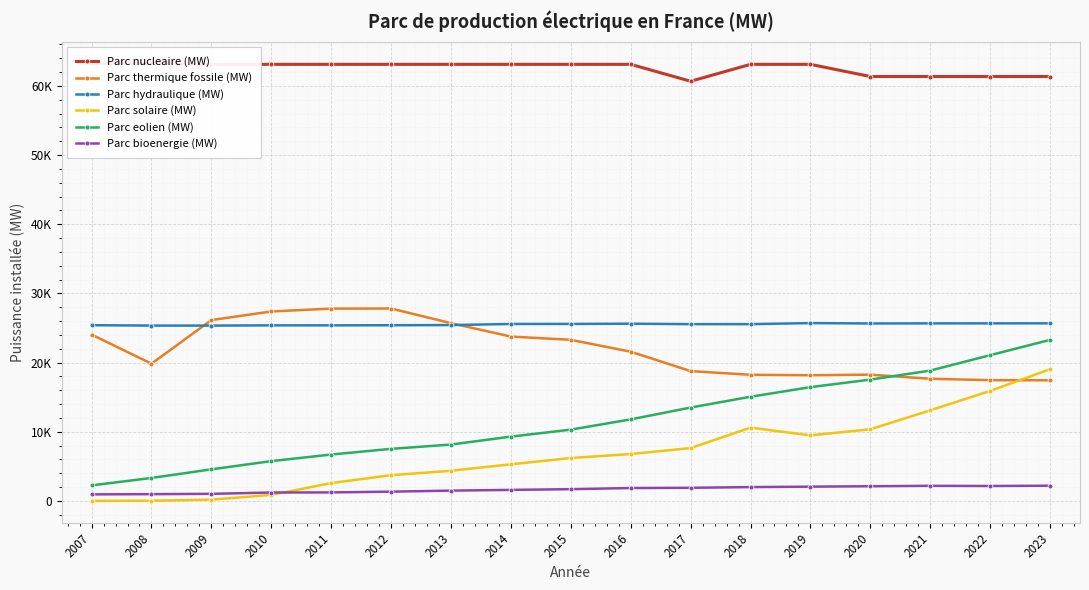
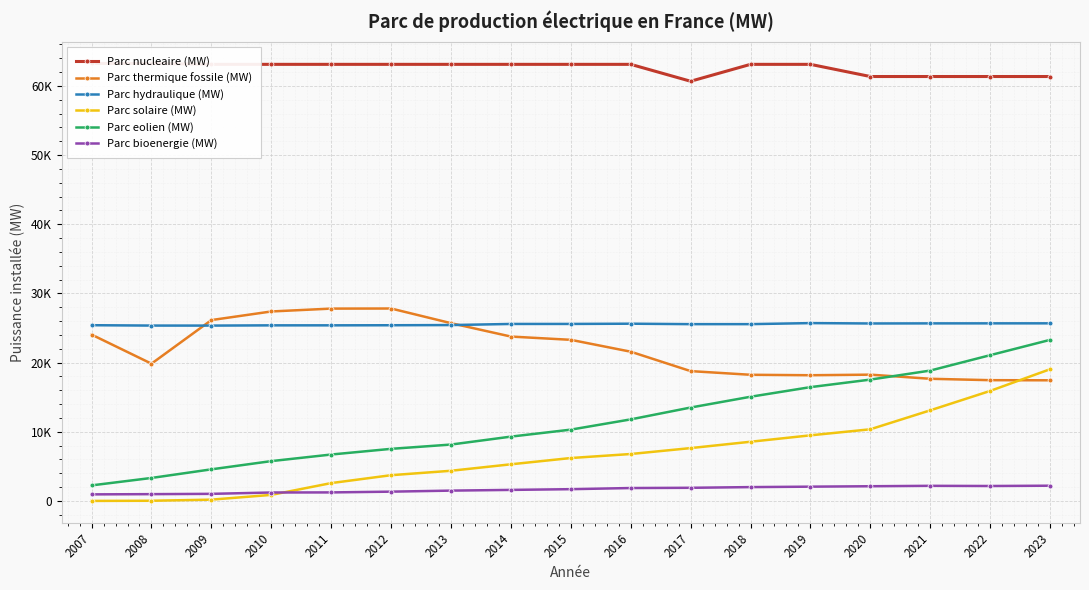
Parc solaire (MW), 2018: 11000 -> 9000
